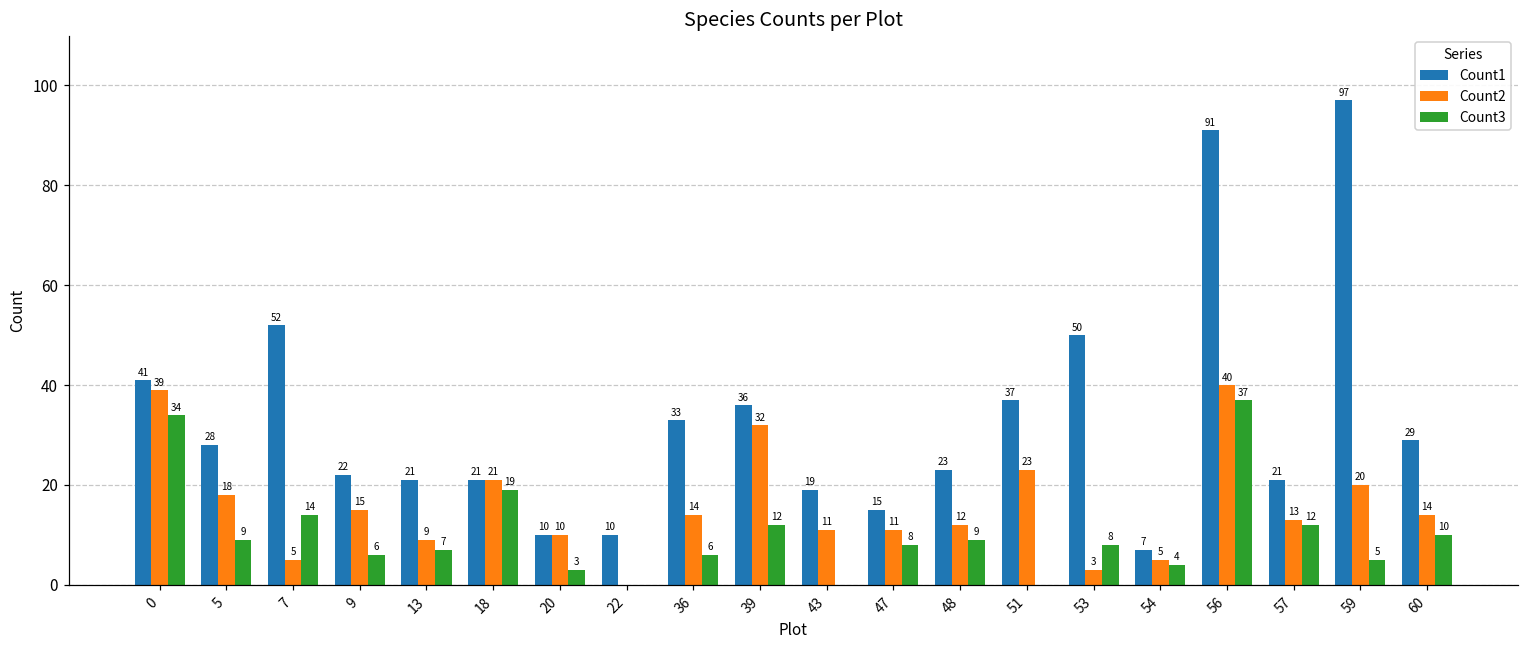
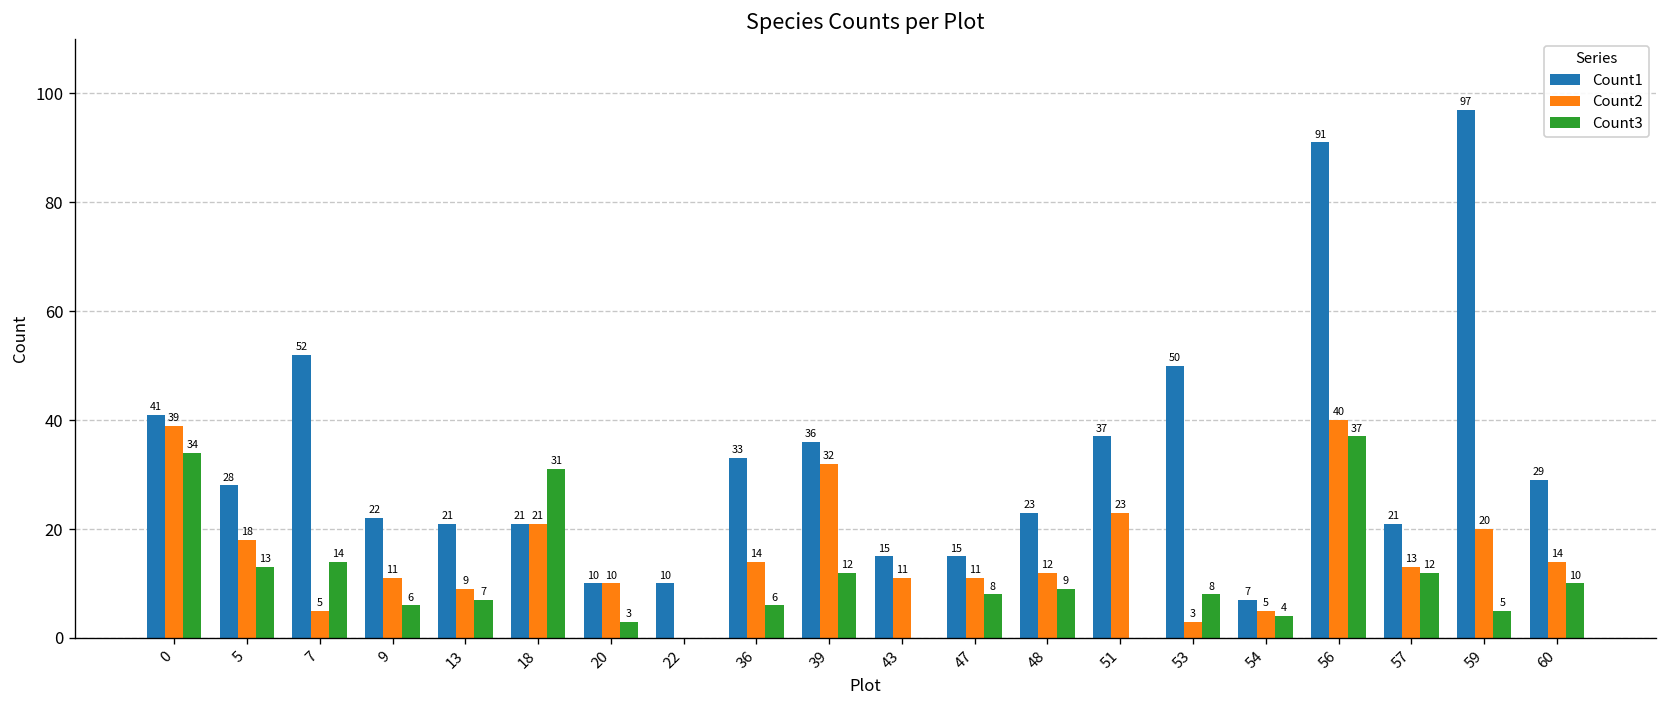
Count3, 5: 9 -> 13
Count2, 9: 15 -> 11
Count3, 18: 19 -> 31
Count1, 43: 19 -> 15
